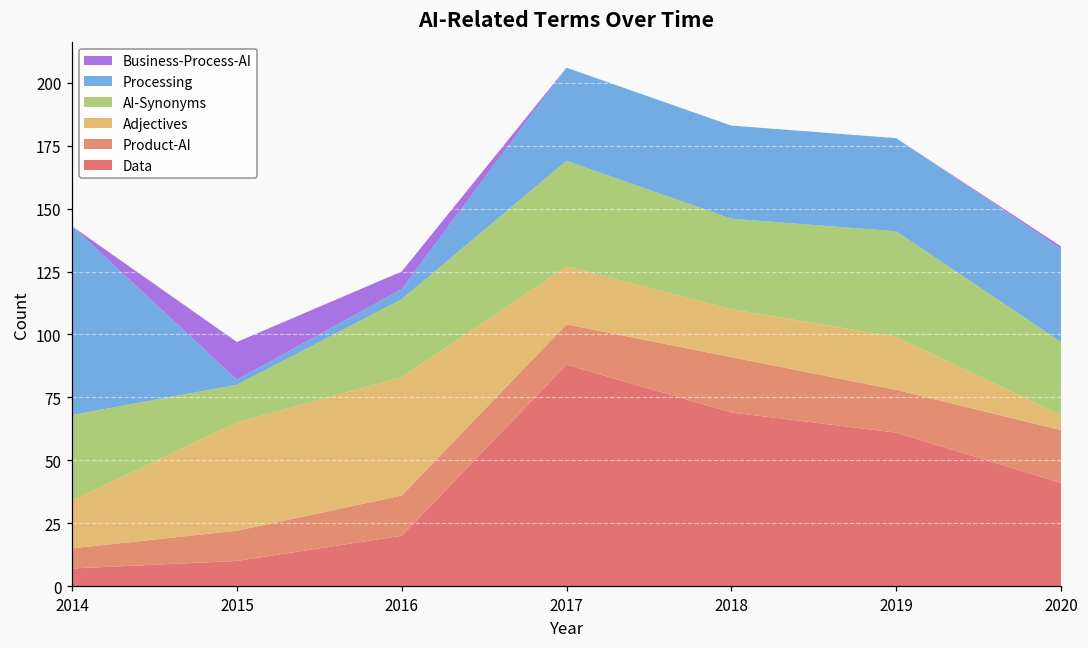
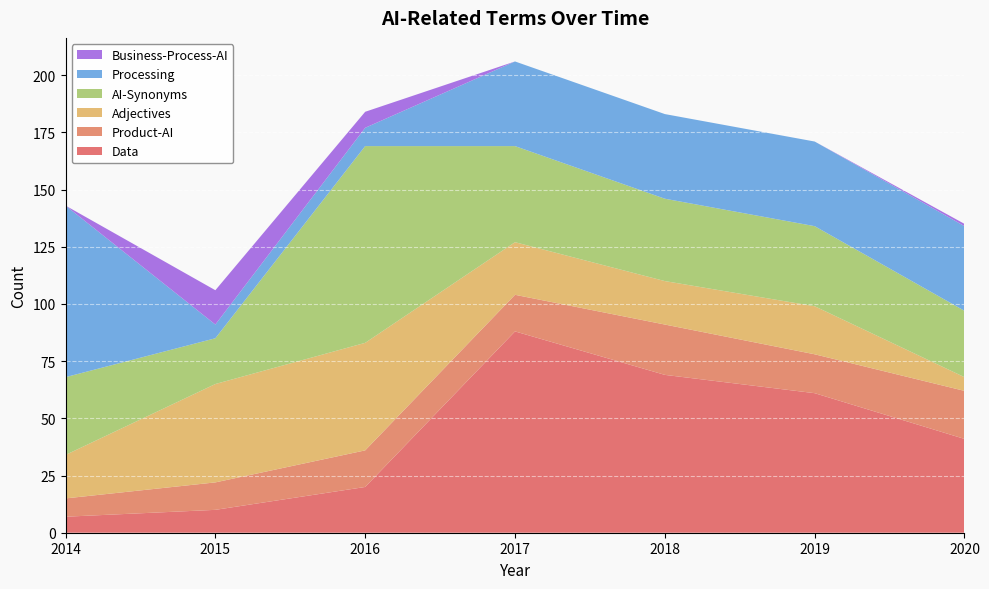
AI-Synonyms, 2015: 15 -> 20
Processing, 2015: 2 -> 6
AI-Synonyms, 2016: 31 -> 86
Processing, 2016: 4 -> 8
AI-Synonyms, 2019: 42 -> 35
